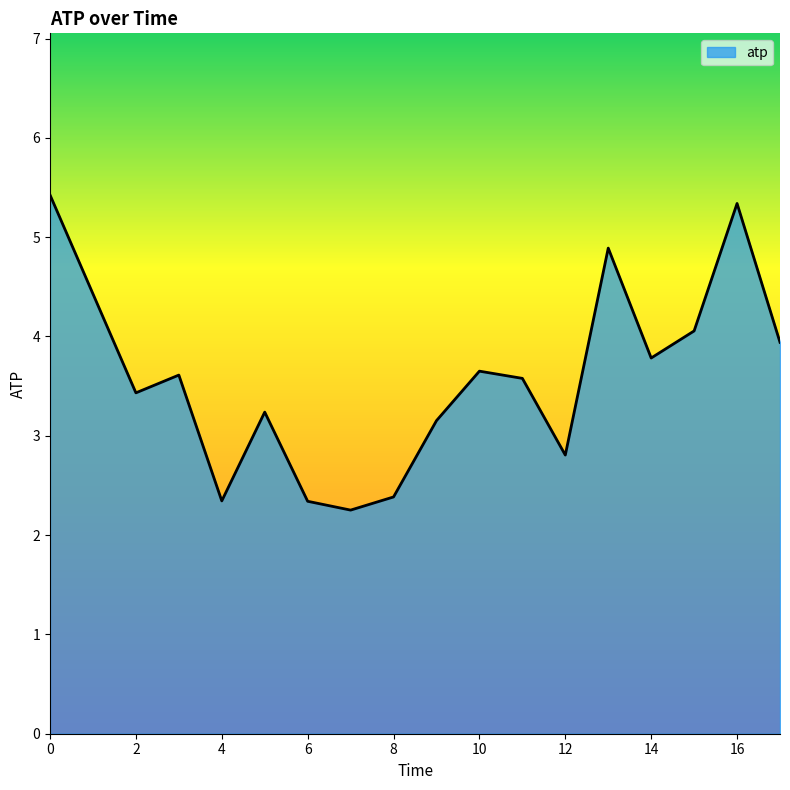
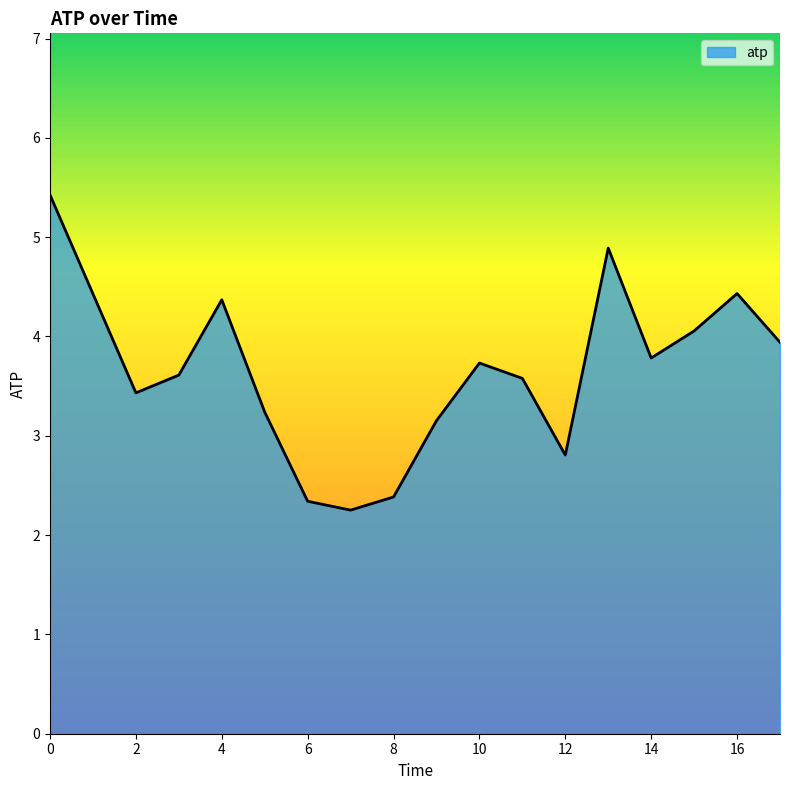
4: 2.3 -> 4.4
10: 3.65 -> 3.73
16: 5.3 -> 4.4
